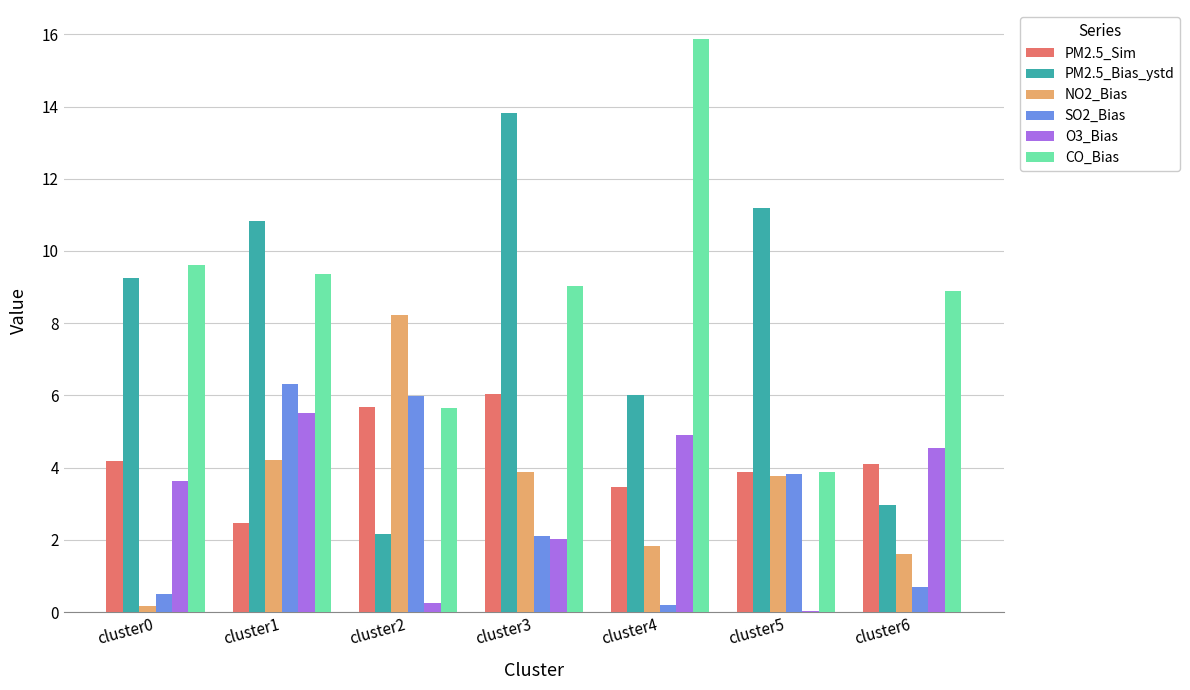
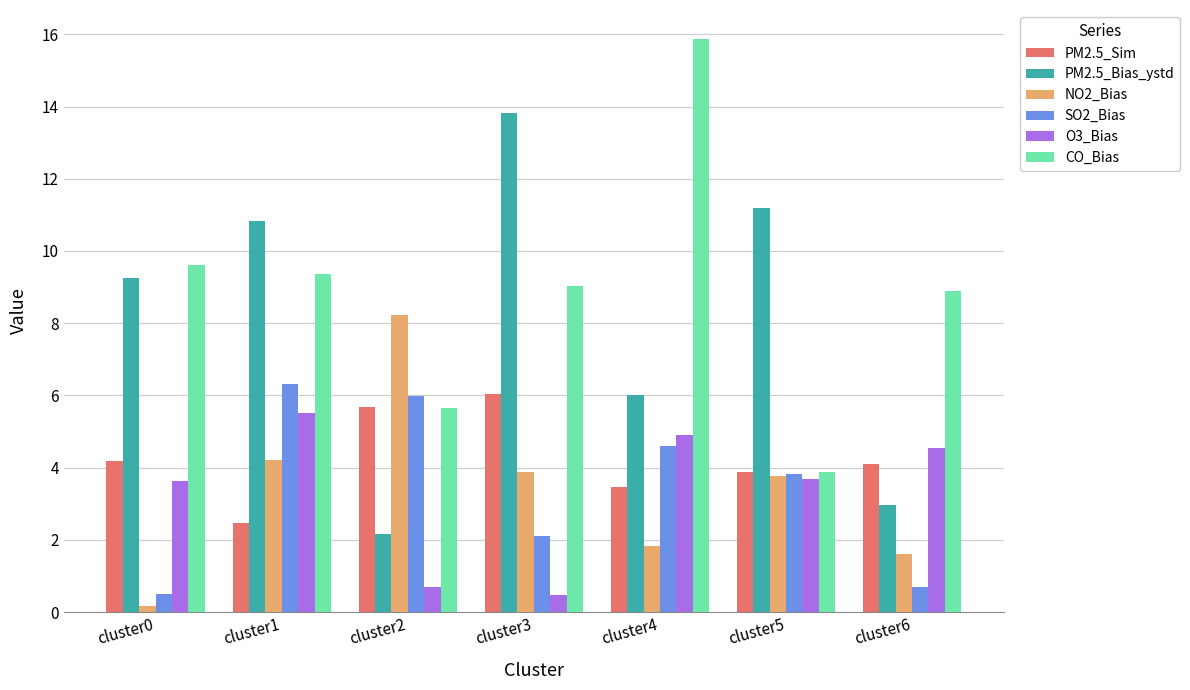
O3_Bias, cluster2: 0.3 -> 0.7
O3_Bias, cluster3: 2.0 -> 0.5
SO2_Bias, cluster4: 0.2 -> 4.6
O3_Bias, cluster5: 0.0 -> 3.7
